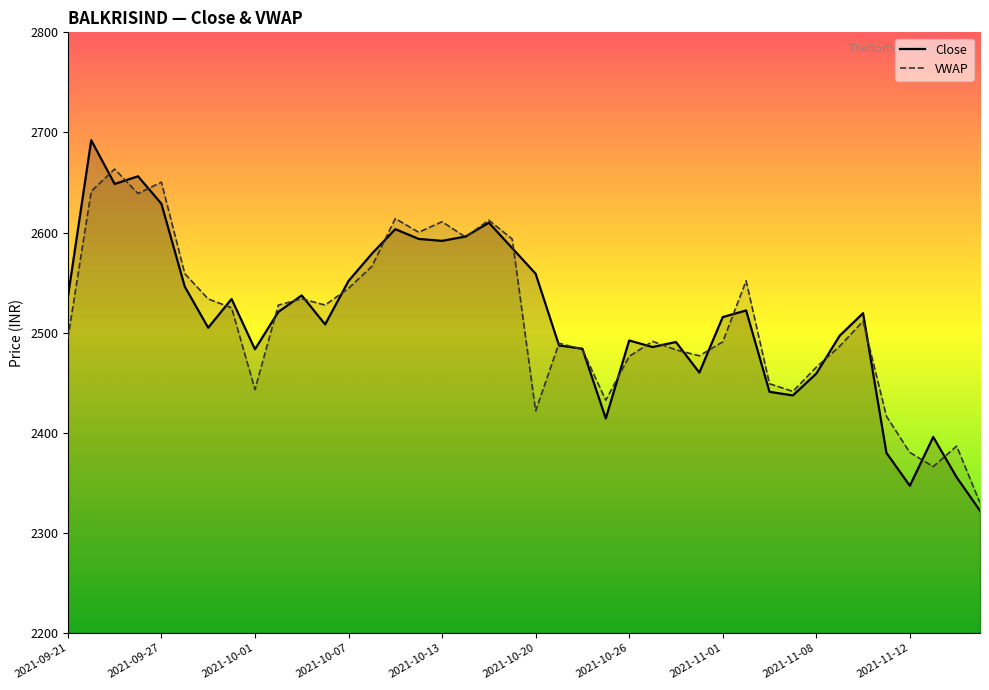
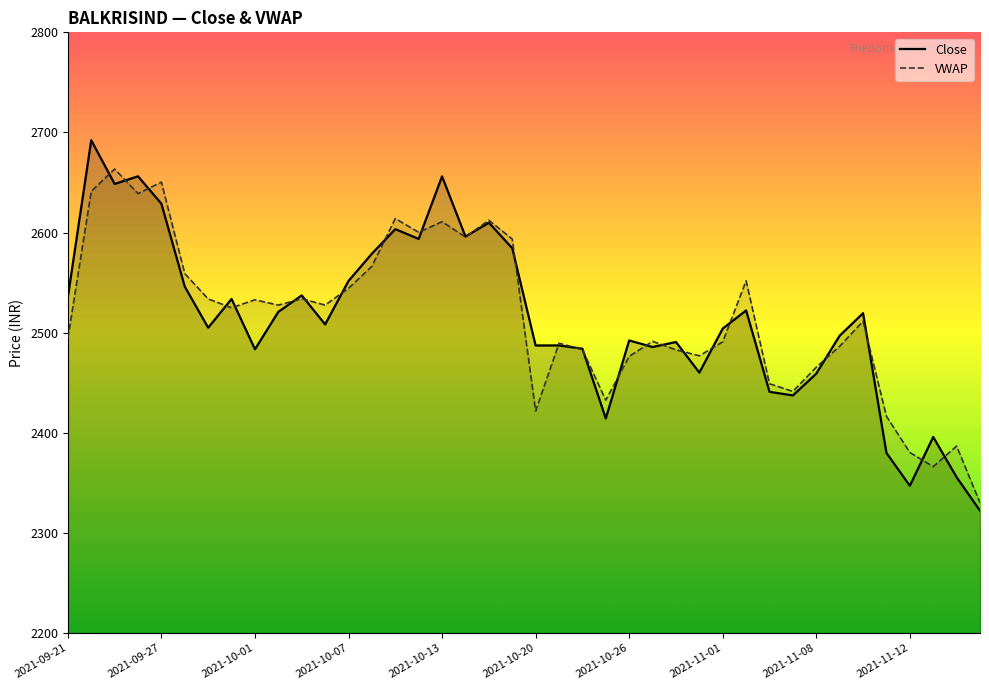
VWAP, 2021-10-01: 2443 -> 2533
Close, 2021-10-13: 2592 -> 2656
Close, 2021-10-20: 2559 -> 2487
Close, 2021-11-01: 2516 -> 2504
